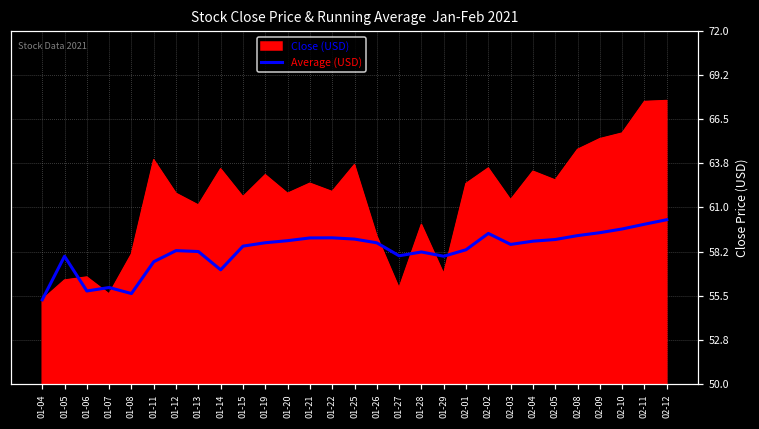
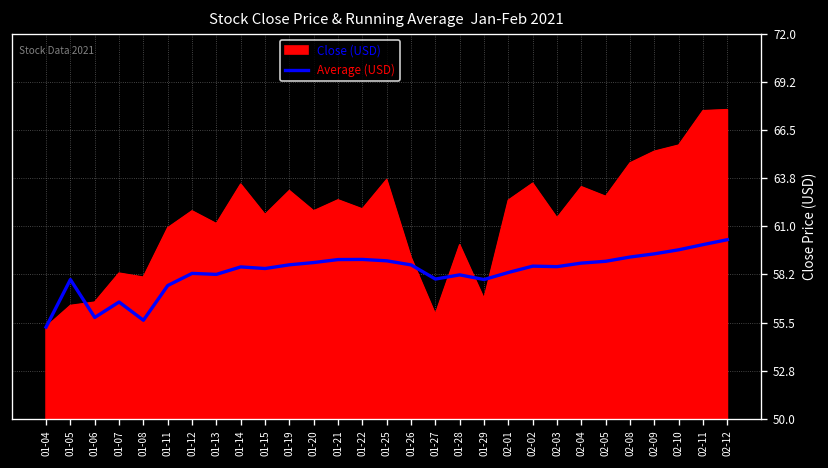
Close (USD), 01-07: 55.6 -> 58.3
Average (USD), 01-07: 56.0 -> 56.7
Close (USD), 01-11: 64.0 -> 60.9
Average (USD), 01-14: 57.1 -> 58.7
Average (USD), 02-02: 59.4 -> 58.7
